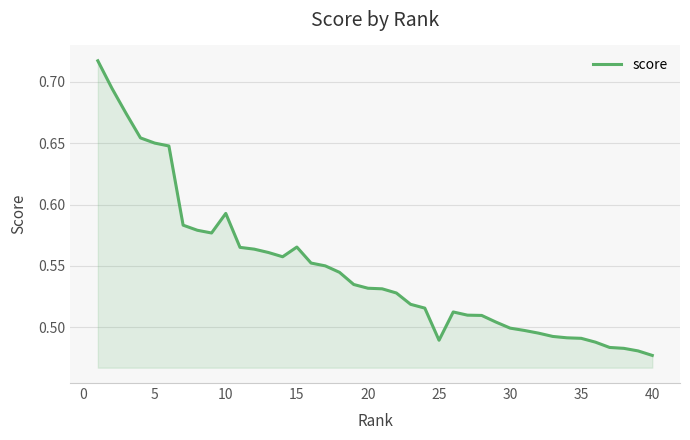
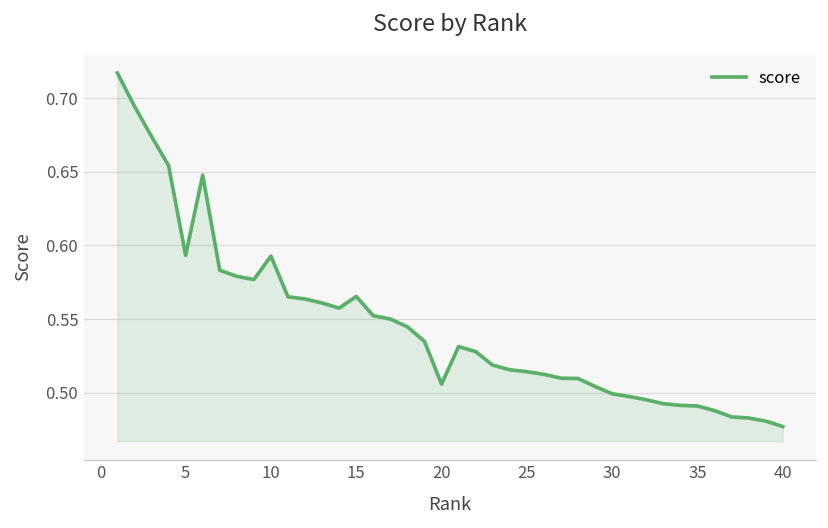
5: 0.650 -> 0.593
20: 0.532 -> 0.506
25: 0.489 -> 0.514
